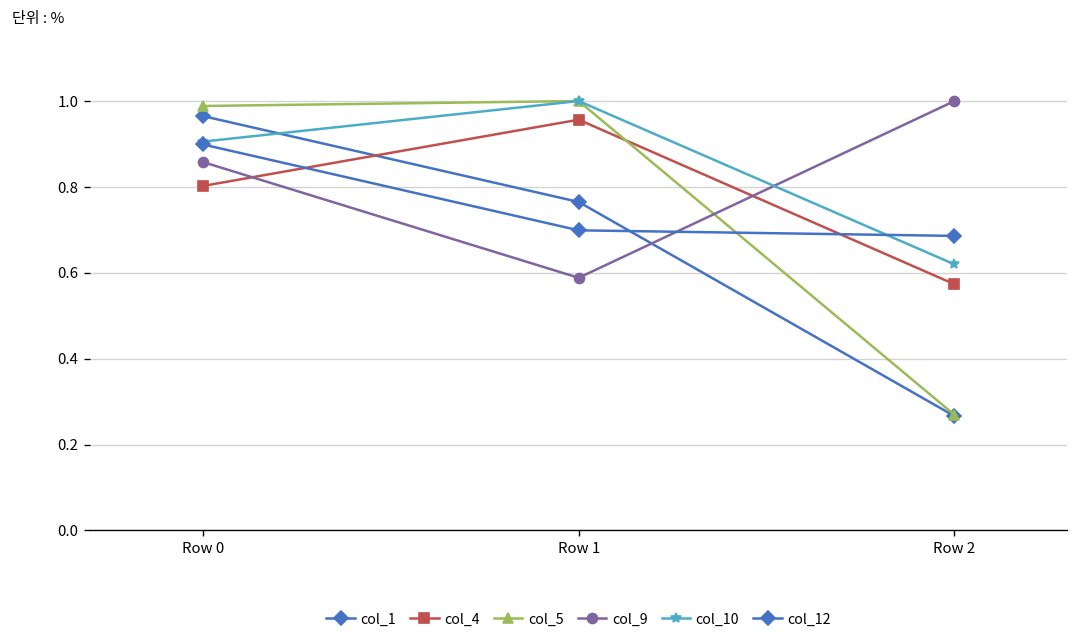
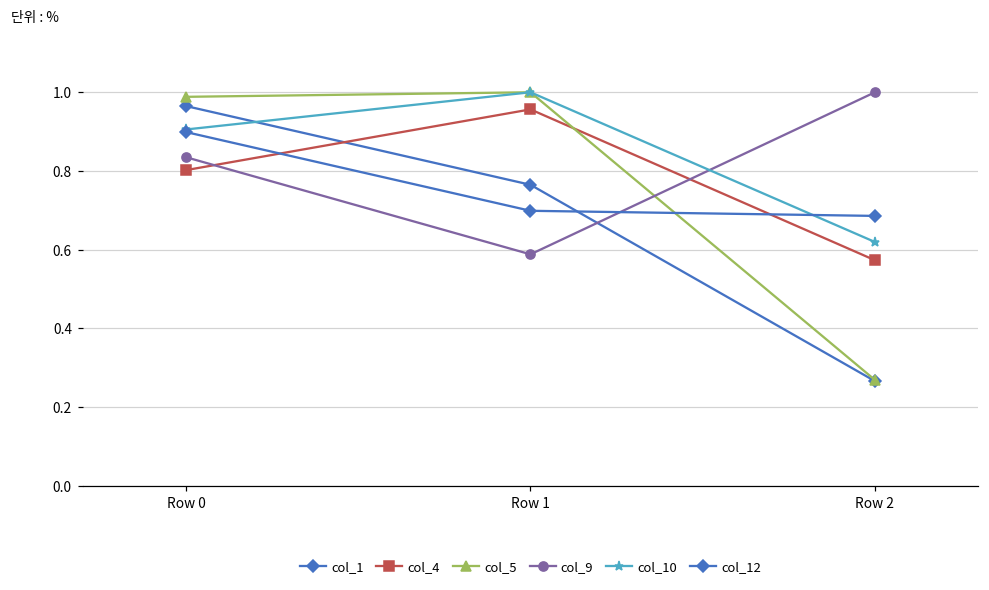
col_9, Row 0: 0.86 -> 0.83
